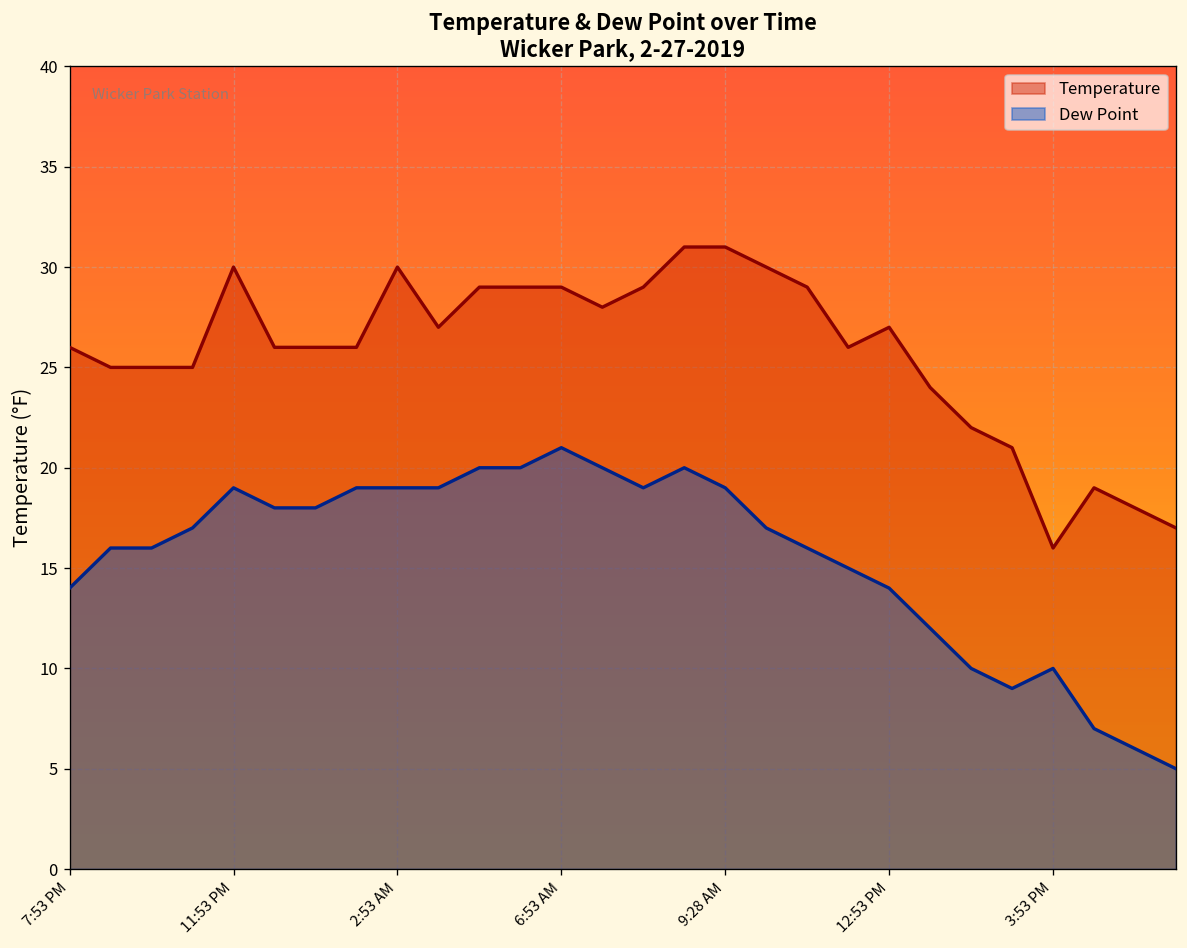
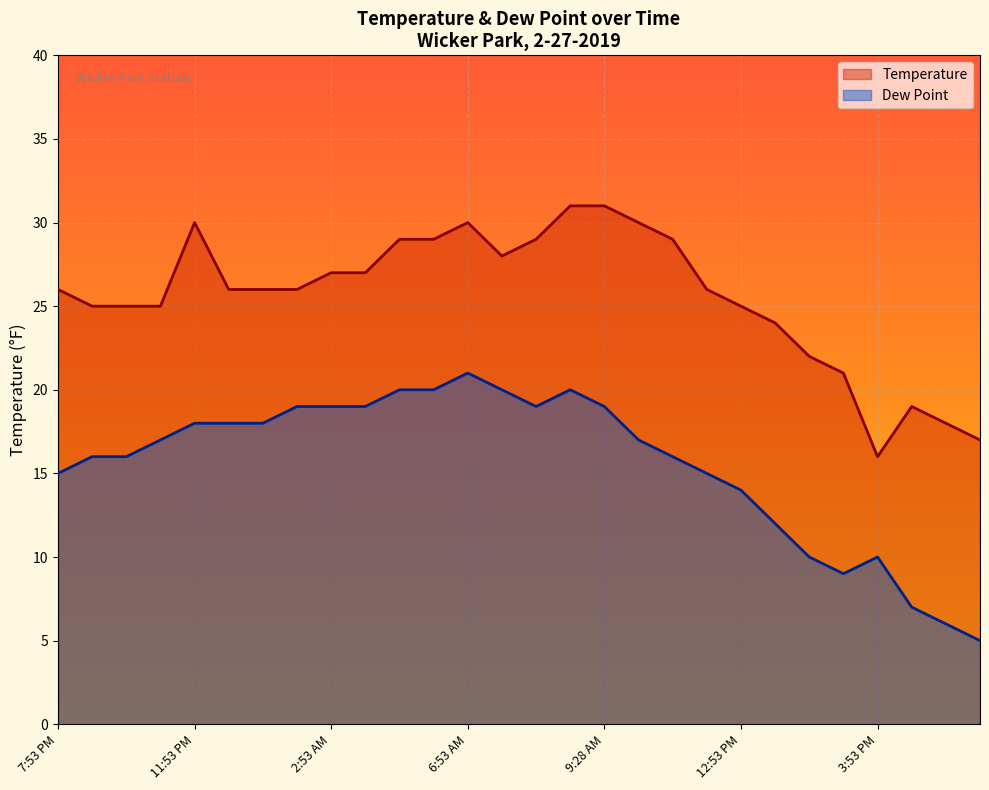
Dew Point, 7:53 PM: 14 -> 15
Dew Point, 11:53 PM: 19 -> 18
Temperature, 2:53 AM: 30 -> 27
Temperature, 6:53 AM: 29 -> 30
Temperature, 12:53 PM: 27 -> 25
